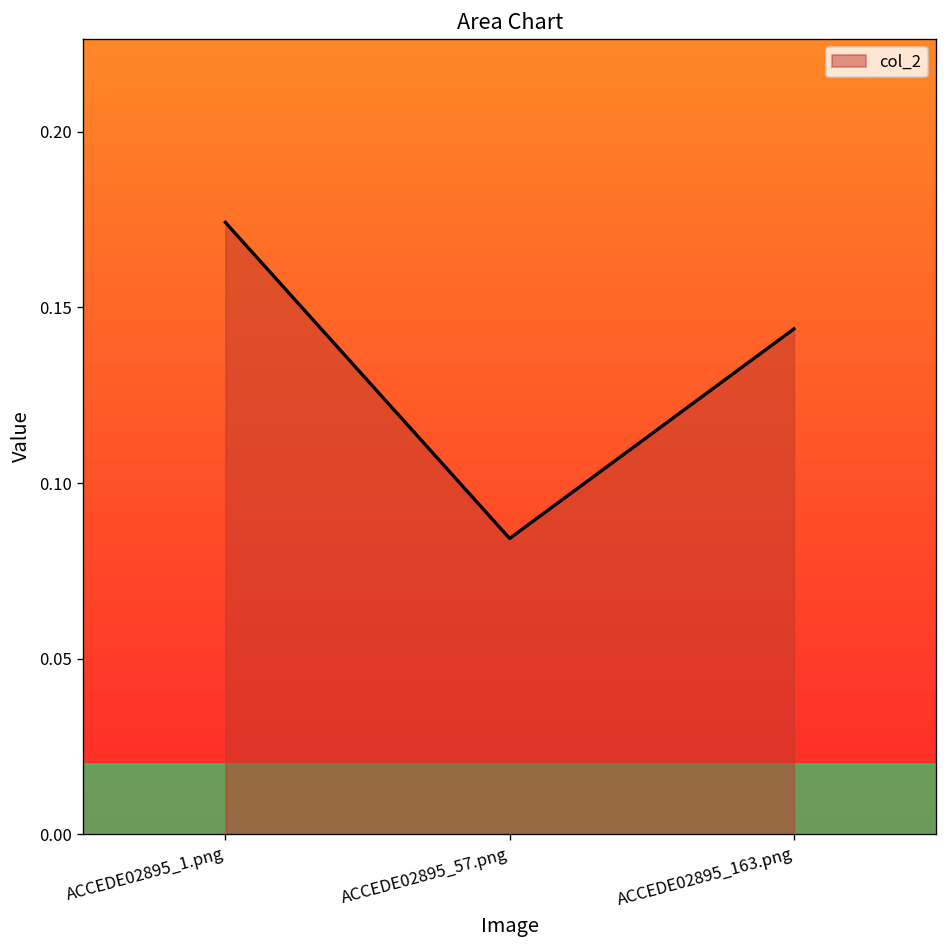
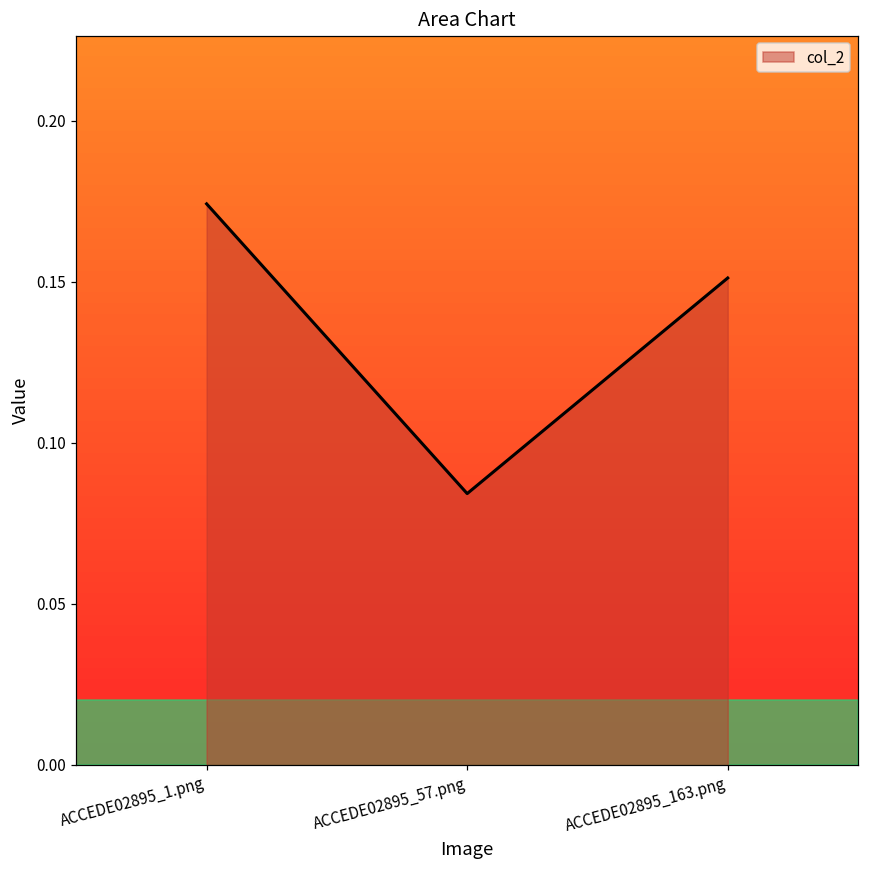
ACCEDE02895_163.png: 0.144 -> 0.151
